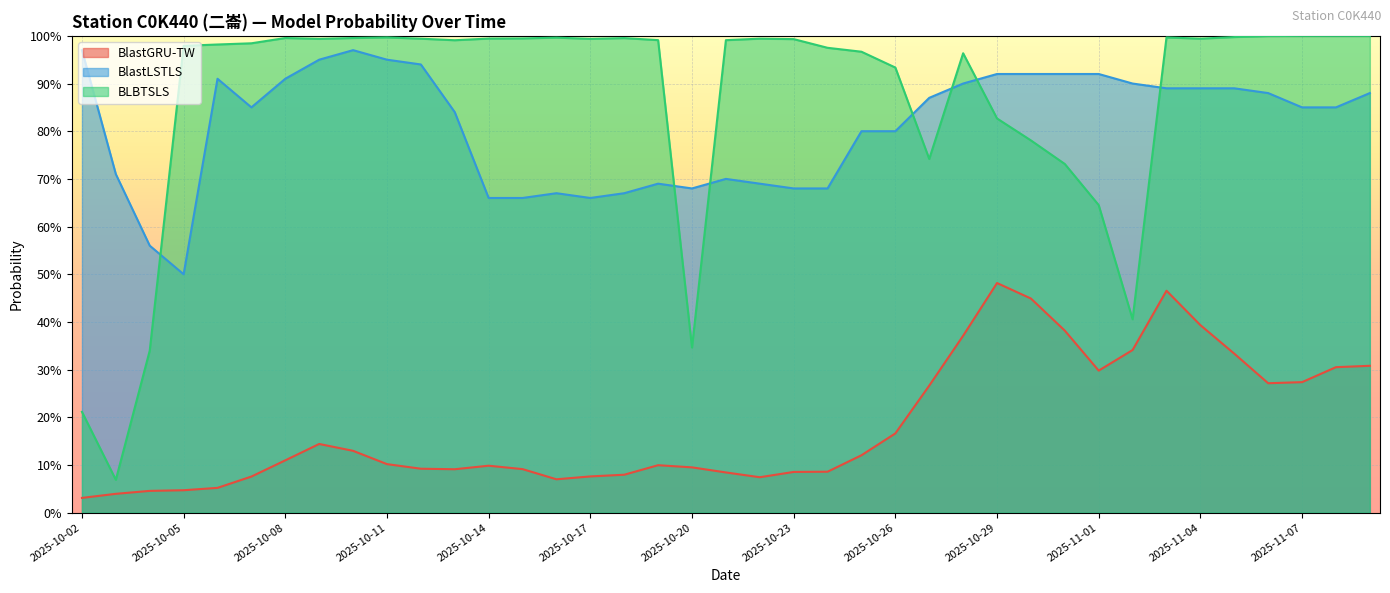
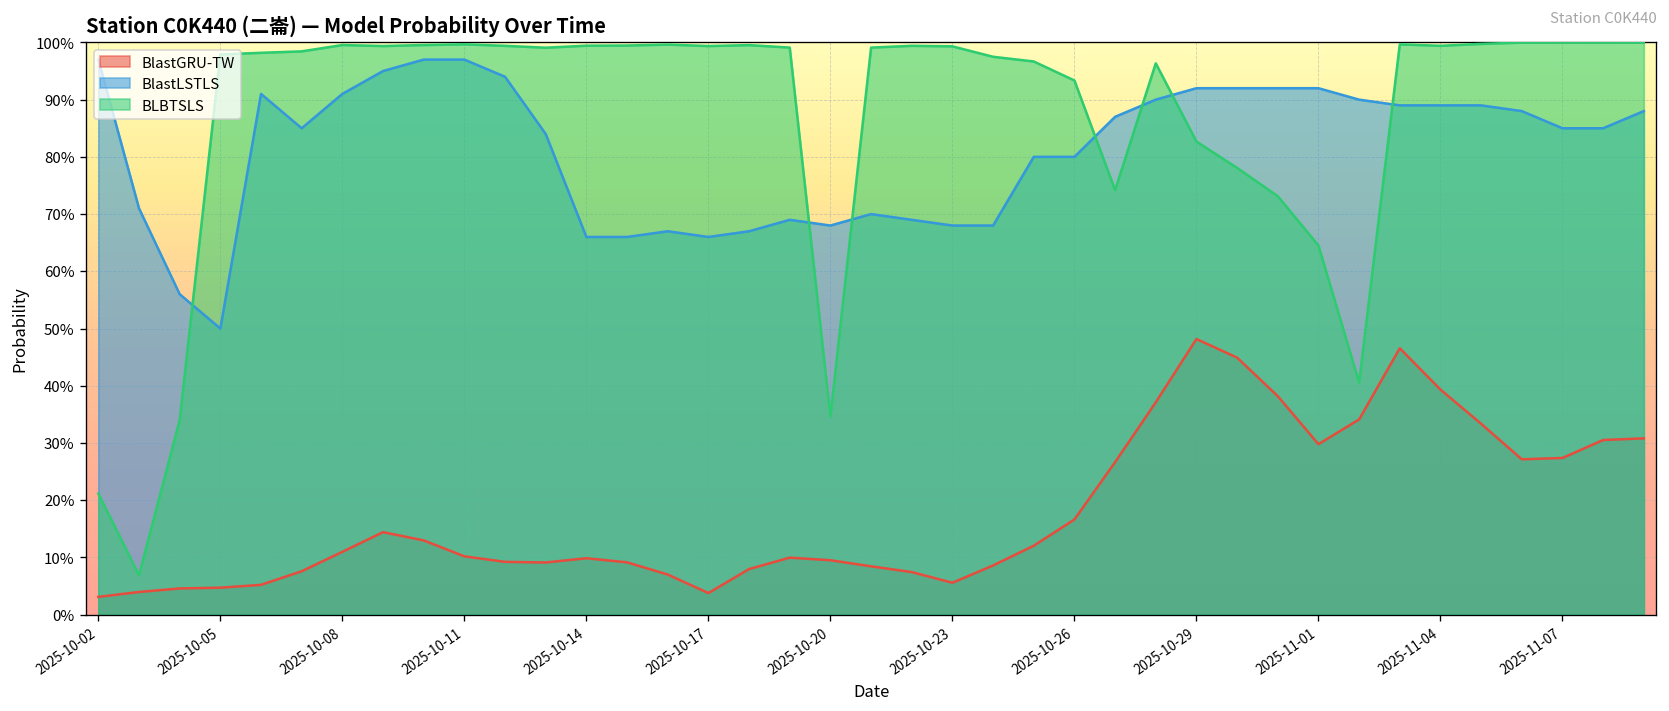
BlastLSTLS, 2025-10-11: 95% -> 97%
BlastGRU-TW, 2025-10-17: 8% -> 4%
BlastGRU-TW, 2025-10-23: 9% -> 6%
